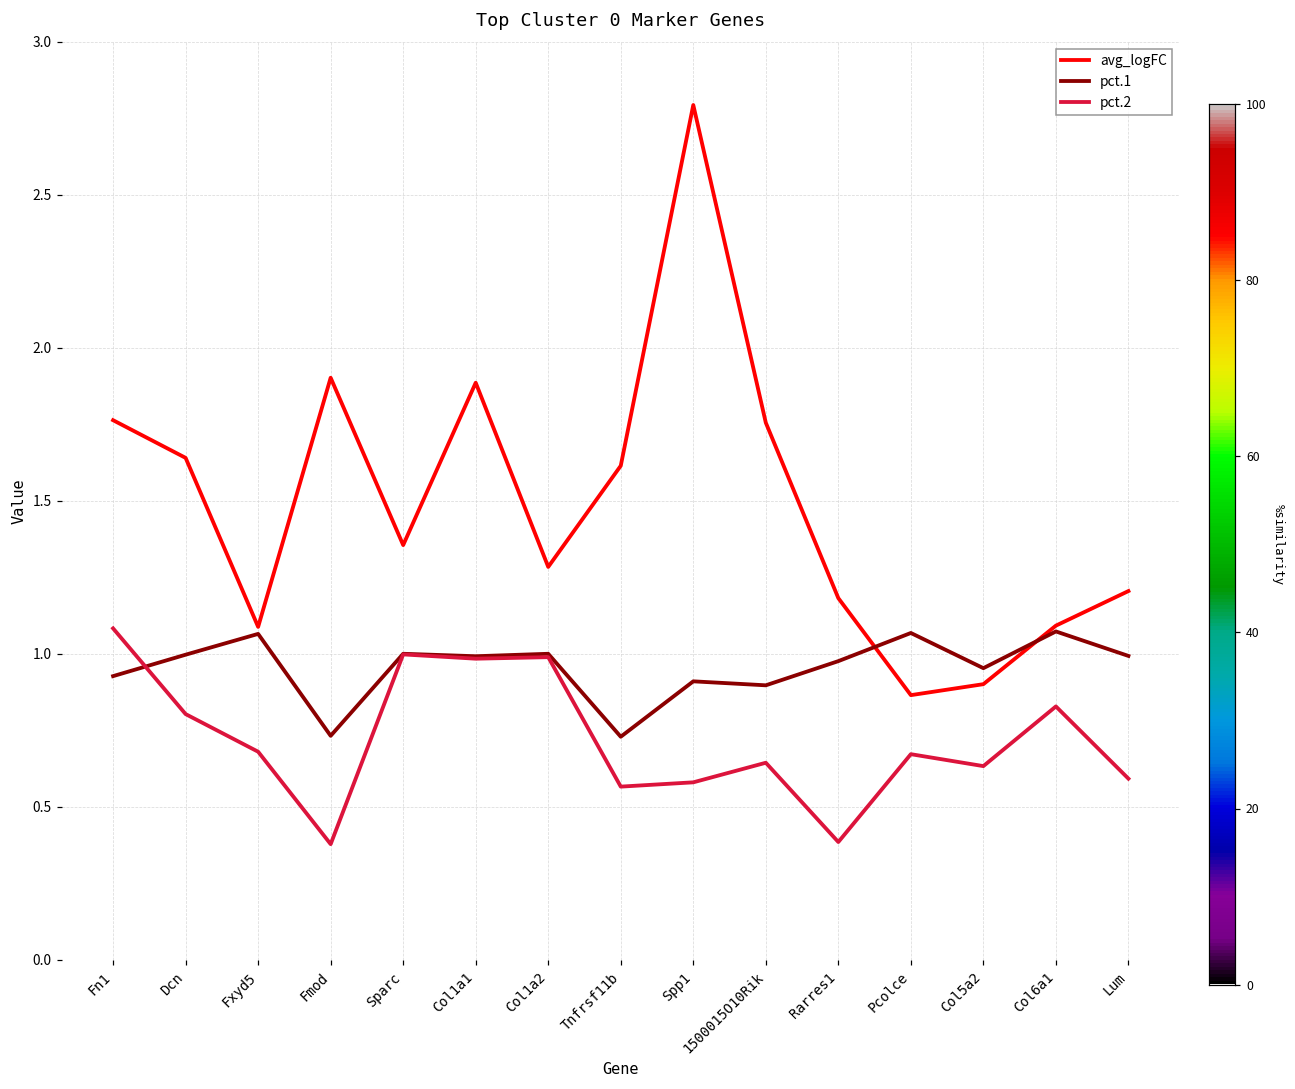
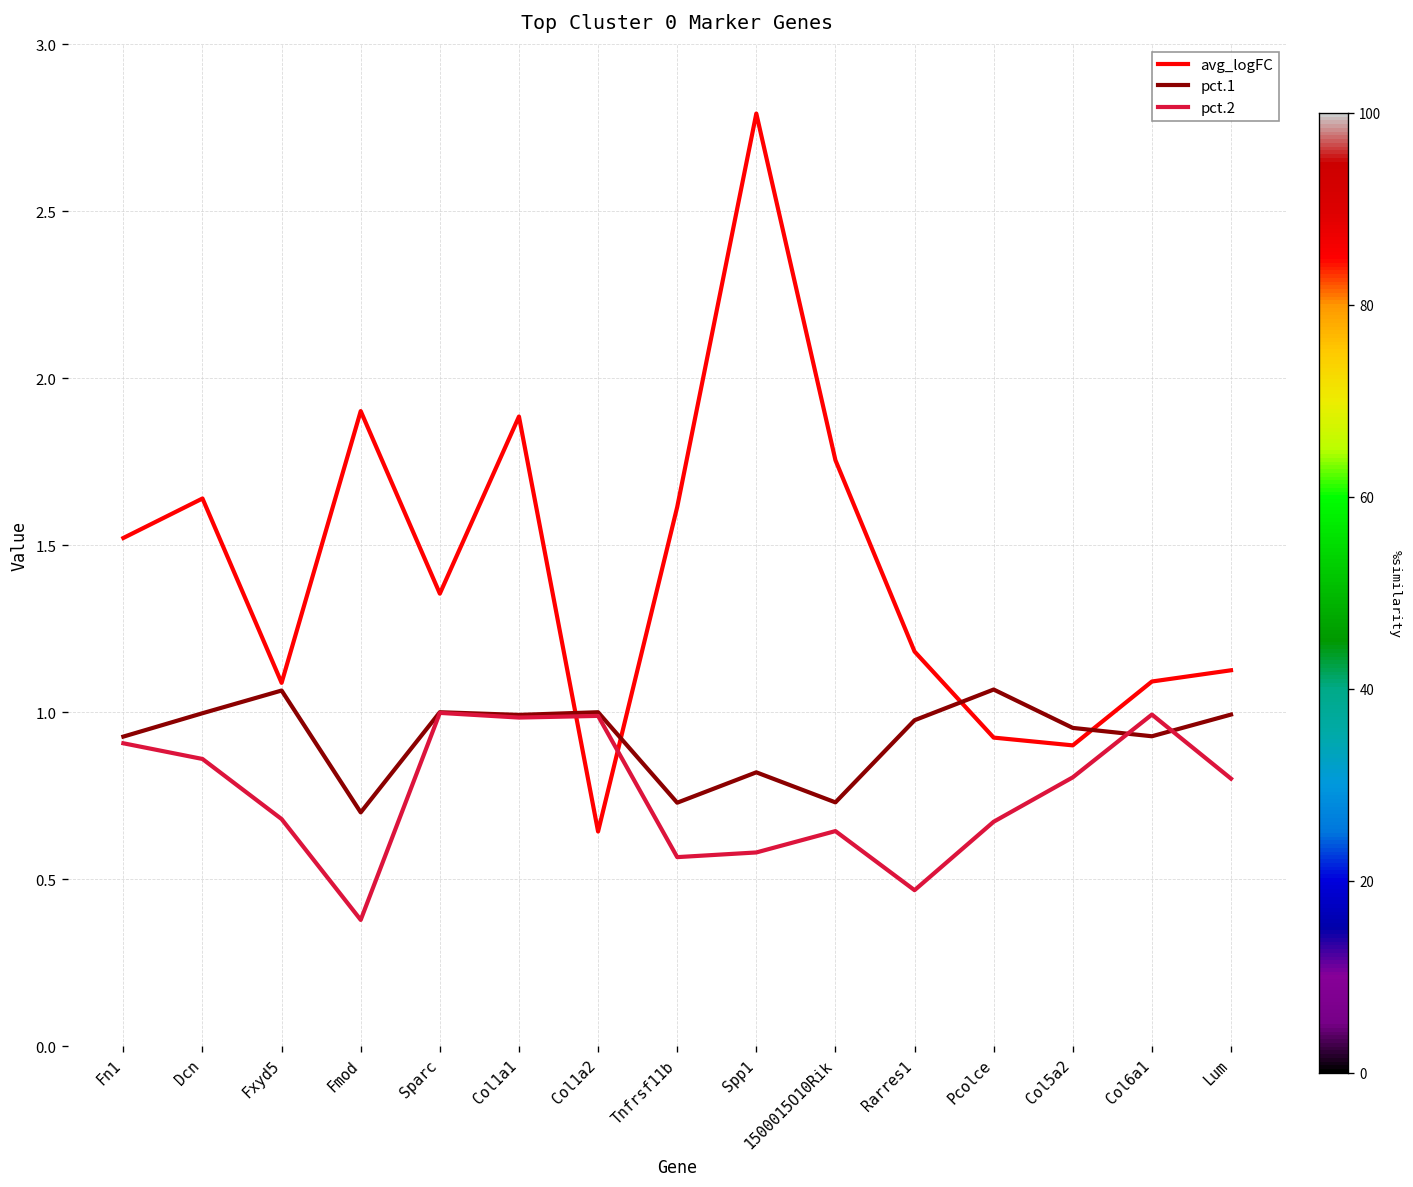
avg_logFC, Fn1: 1.76 -> 1.52
pct.2, Fn1: 1.08 -> 0.91
pct.2, Dcn: 0.80 -> 0.86
pct.1, Fmod: 0.73 -> 0.70
avg_logFC, Col1a2: 1.28 -> 0.64
pct.1, Spp1: 0.91 -> 0.82
pct.1, 1500015O10Rik: 0.90 -> 0.73
pct.2, Rarres1: 0.39 -> 0.47
avg_logFC, Pcolce: 0.86 -> 0.92
pct.2, Col5a2: 0.63 -> 0.81
pct.1, Col6a1: 1.07 -> 0.93
pct.2, Col6a1: 0.83 -> 0.99
avg_logFC, Lum: 1.20 -> 1.13
pct.2, Lum: 0.59 -> 0.80
